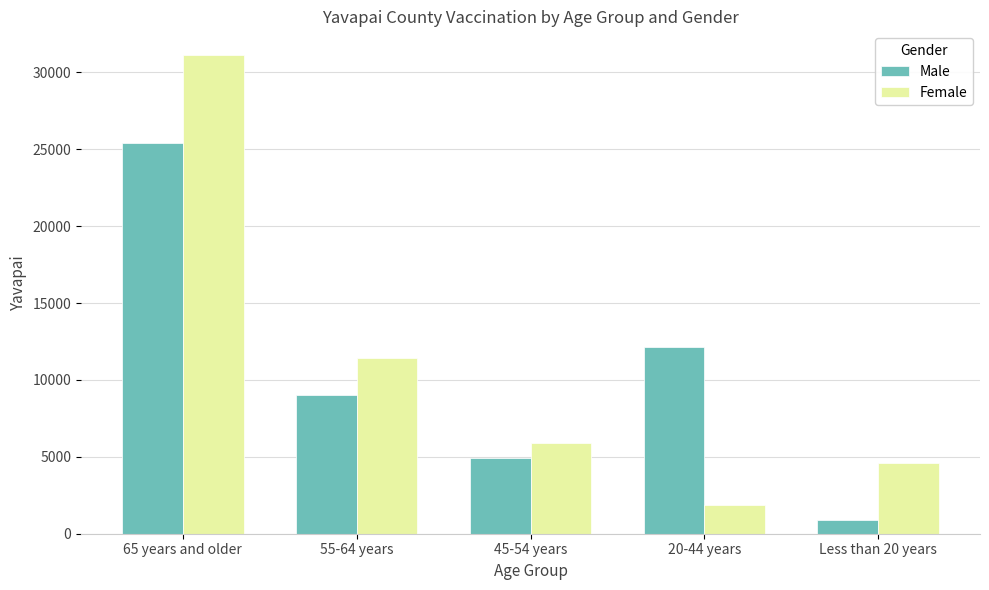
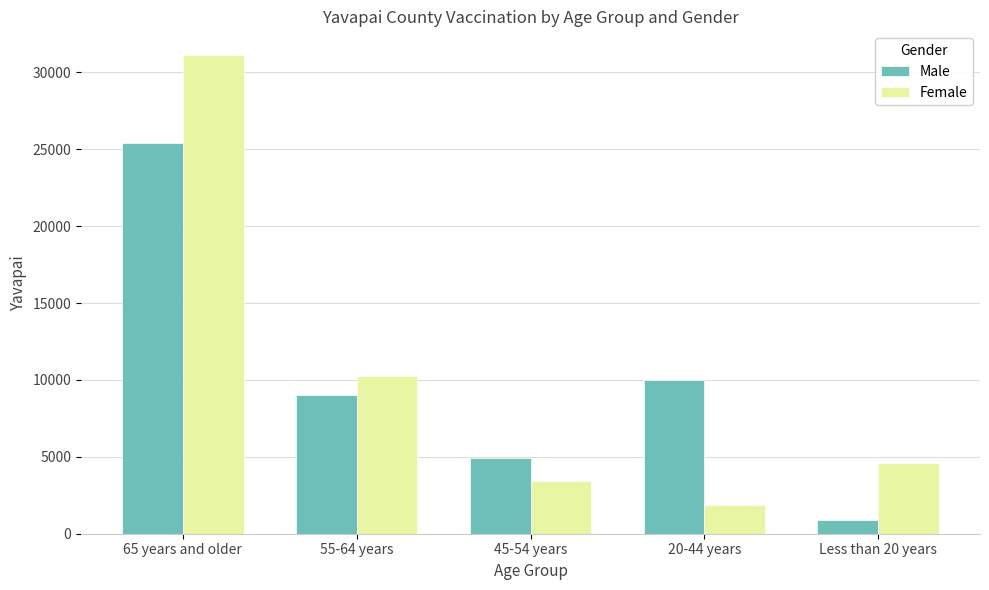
Female, 55-64 years: 11400 -> 10300
Female, 45-54 years: 5900 -> 3400
Male, 20-44 years: 12100 -> 10000
